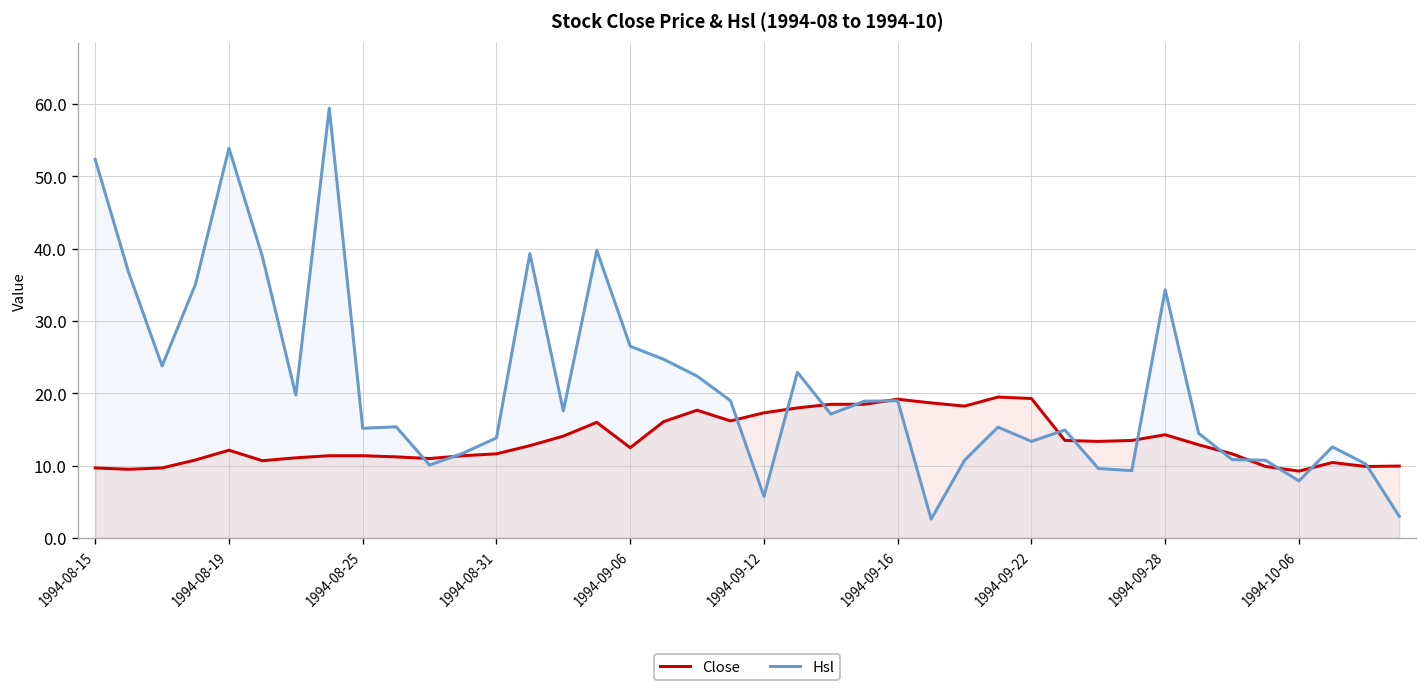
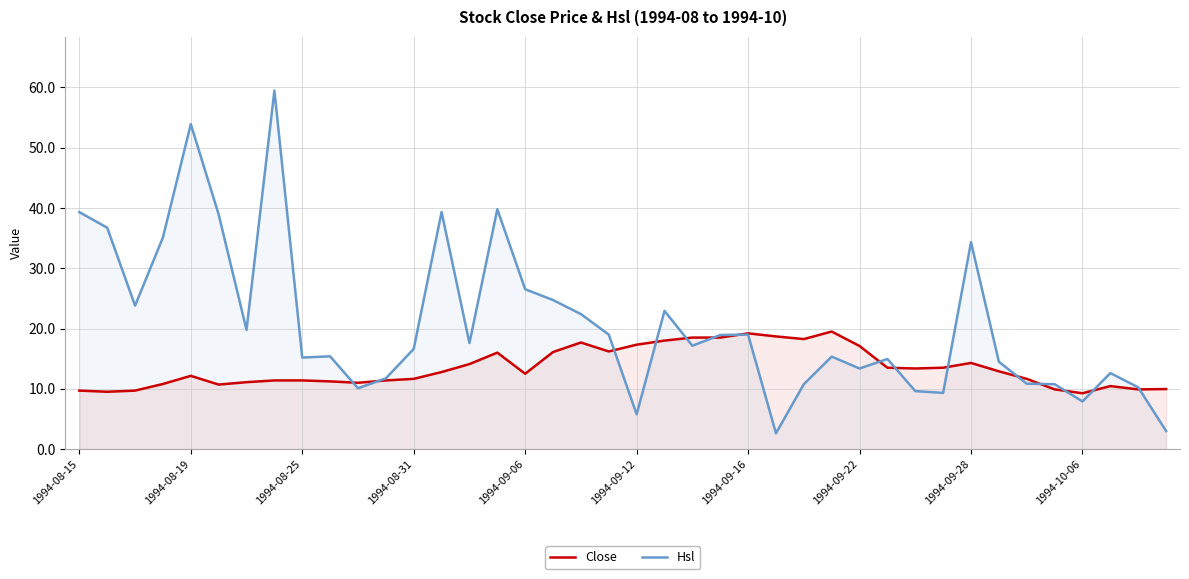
Hsl, 1994-08-15: 52 -> 39
Hsl, 1994-08-31: 14 -> 17
Close, 1994-09-22: 19 -> 17
